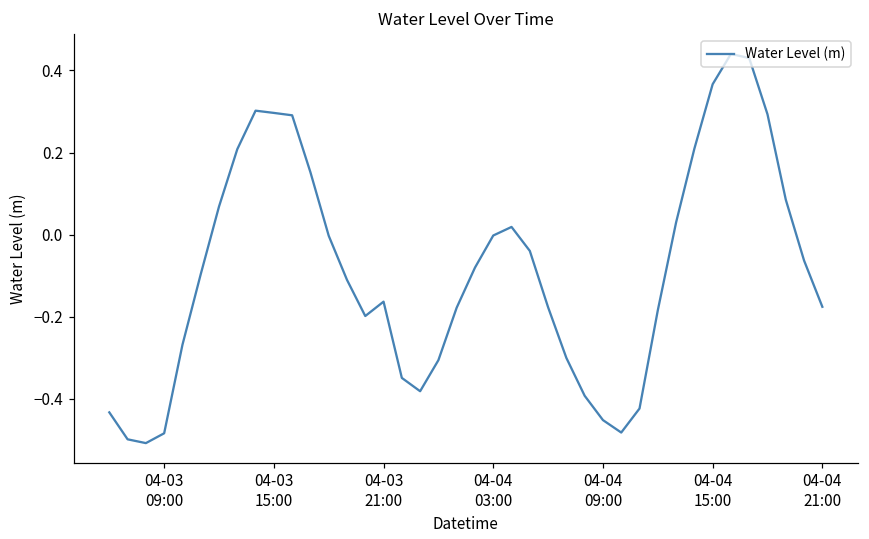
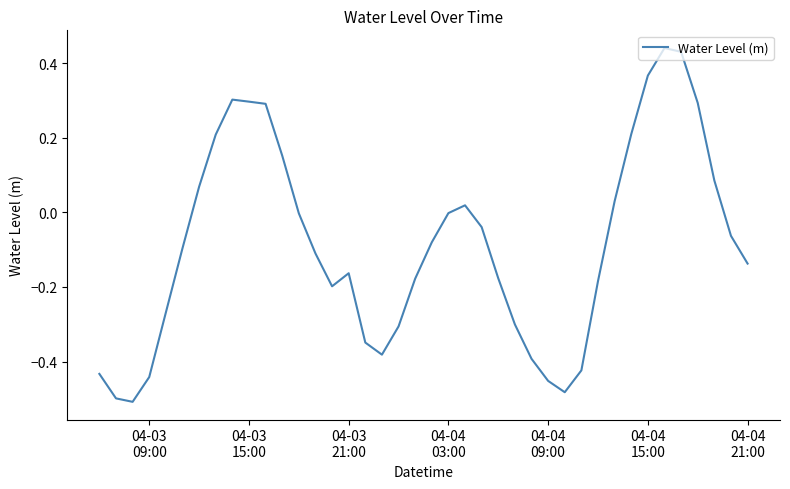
04-03 09:00: -0.48 -> -0.44
04-04 21:00: -0.18 -> -0.14
